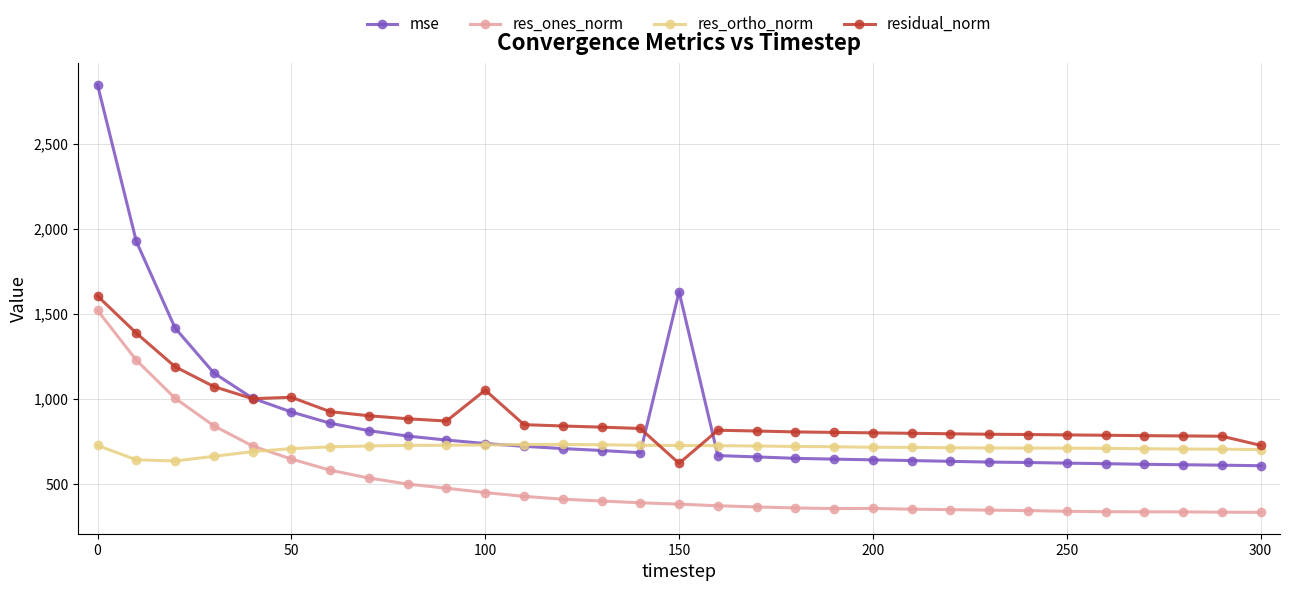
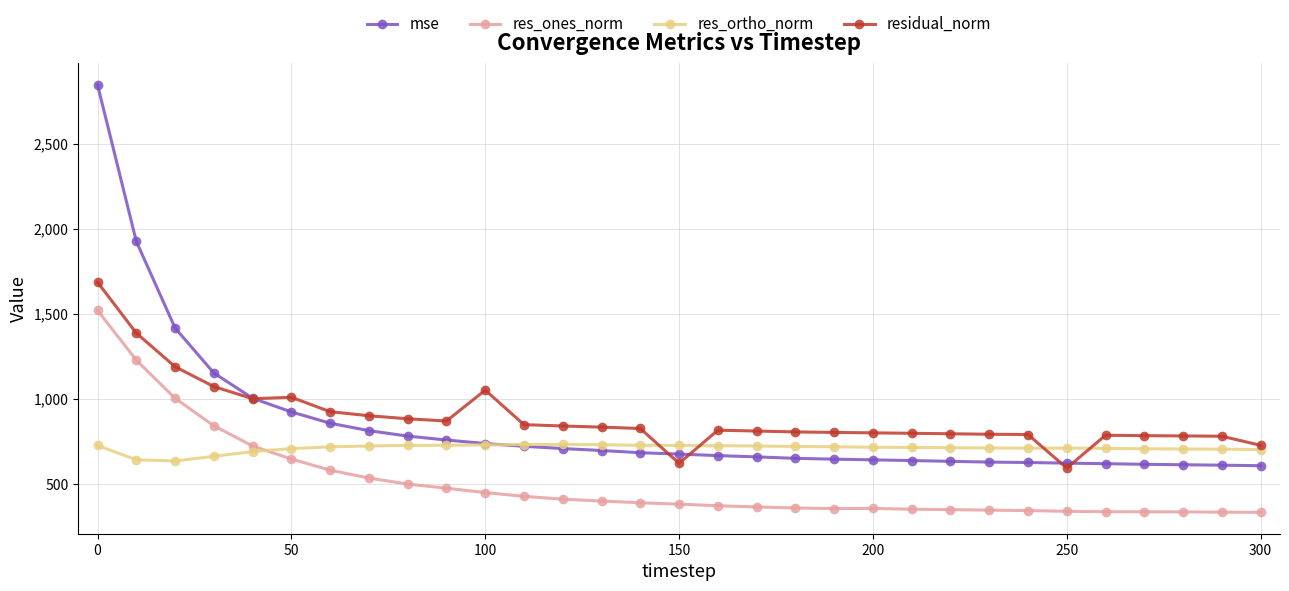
residual_norm, 0: 1,610 -> 1,690
mse, 150: 1,630 -> 680
residual_norm, 250: 790 -> 600
